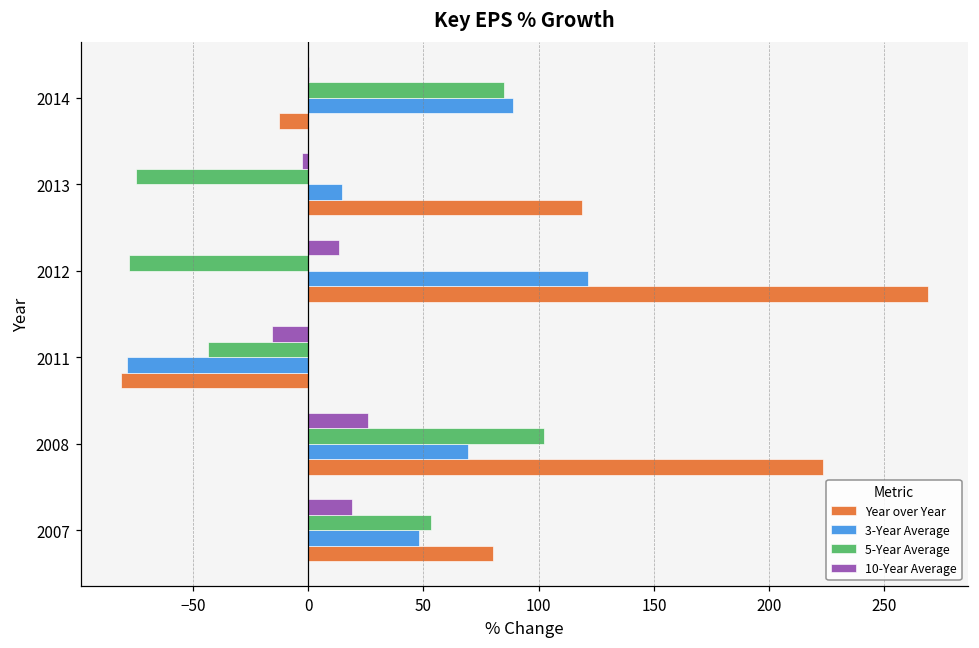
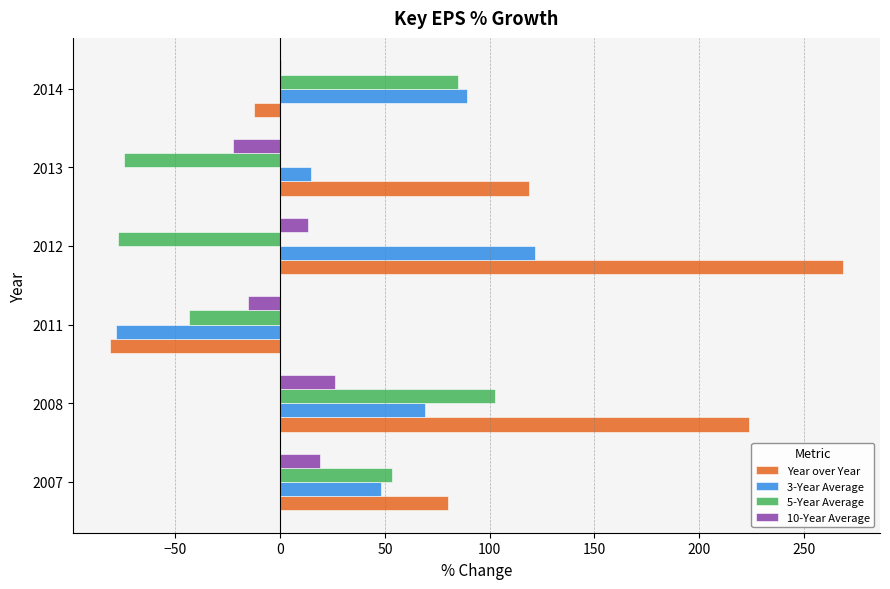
10-Year Average, 2013: -3 -> -23
